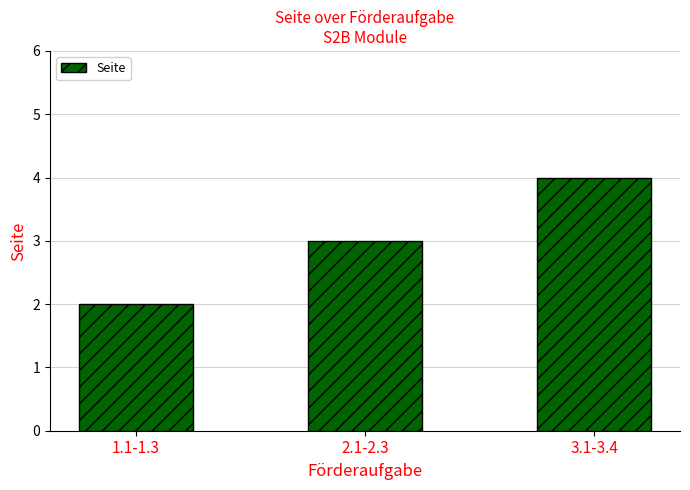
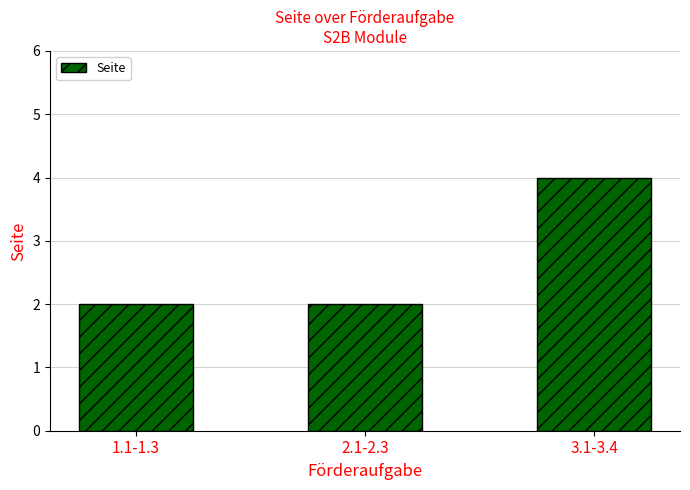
2.1-2.3: 3 -> 2
